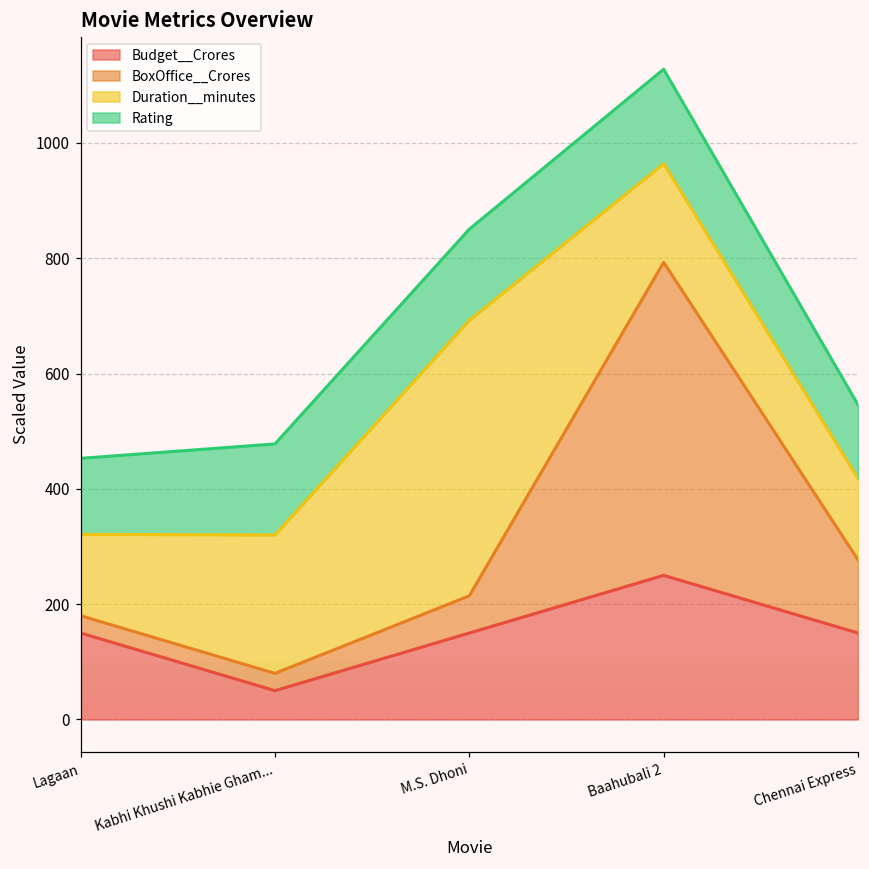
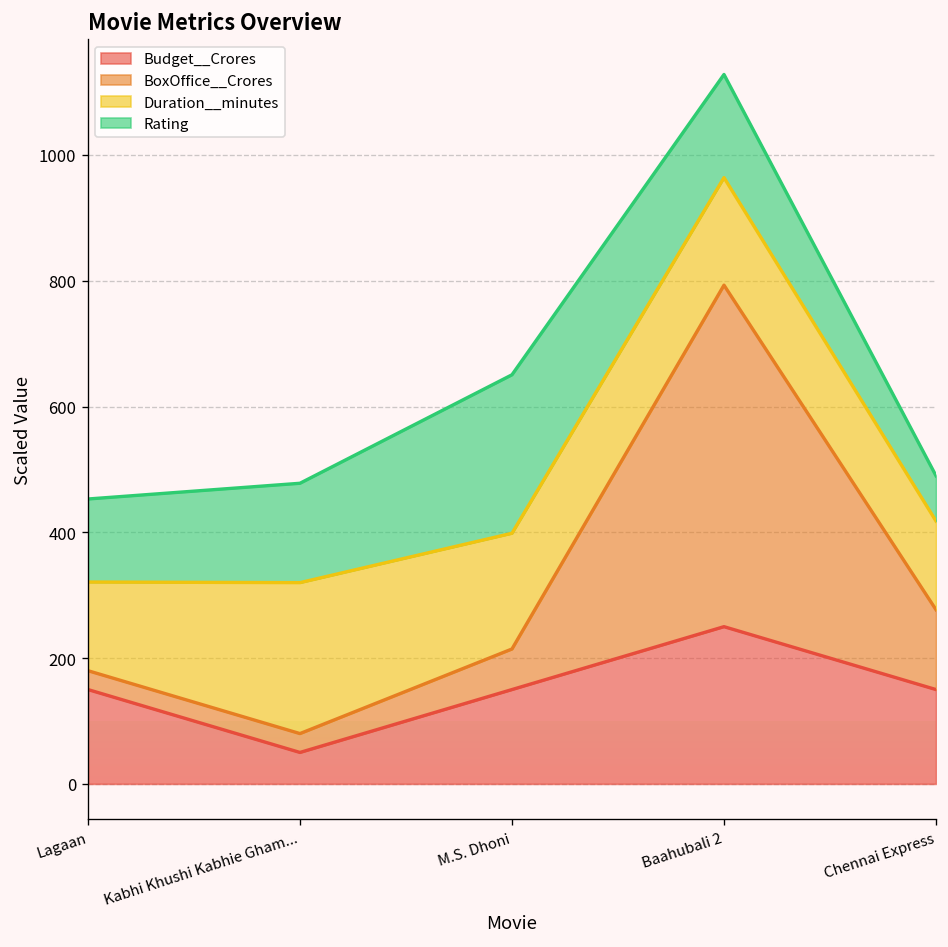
Duration__minutes, M.S. Dhoni: 480 -> 180
Rating, M.S. Dhoni: 160 -> 250
Rating, Chennai Express: 130 -> 70
